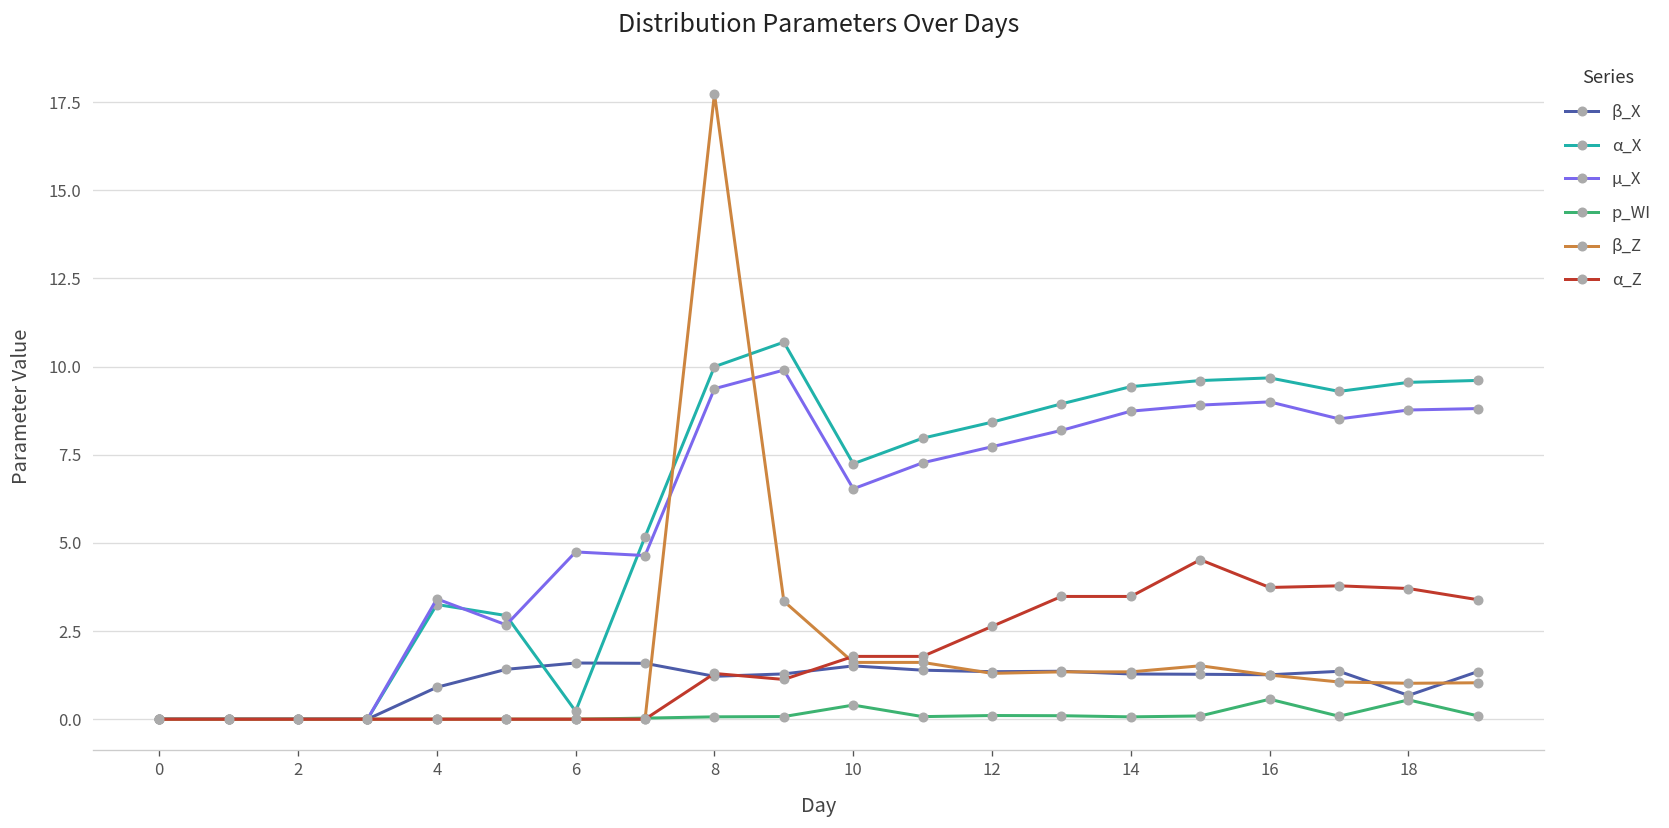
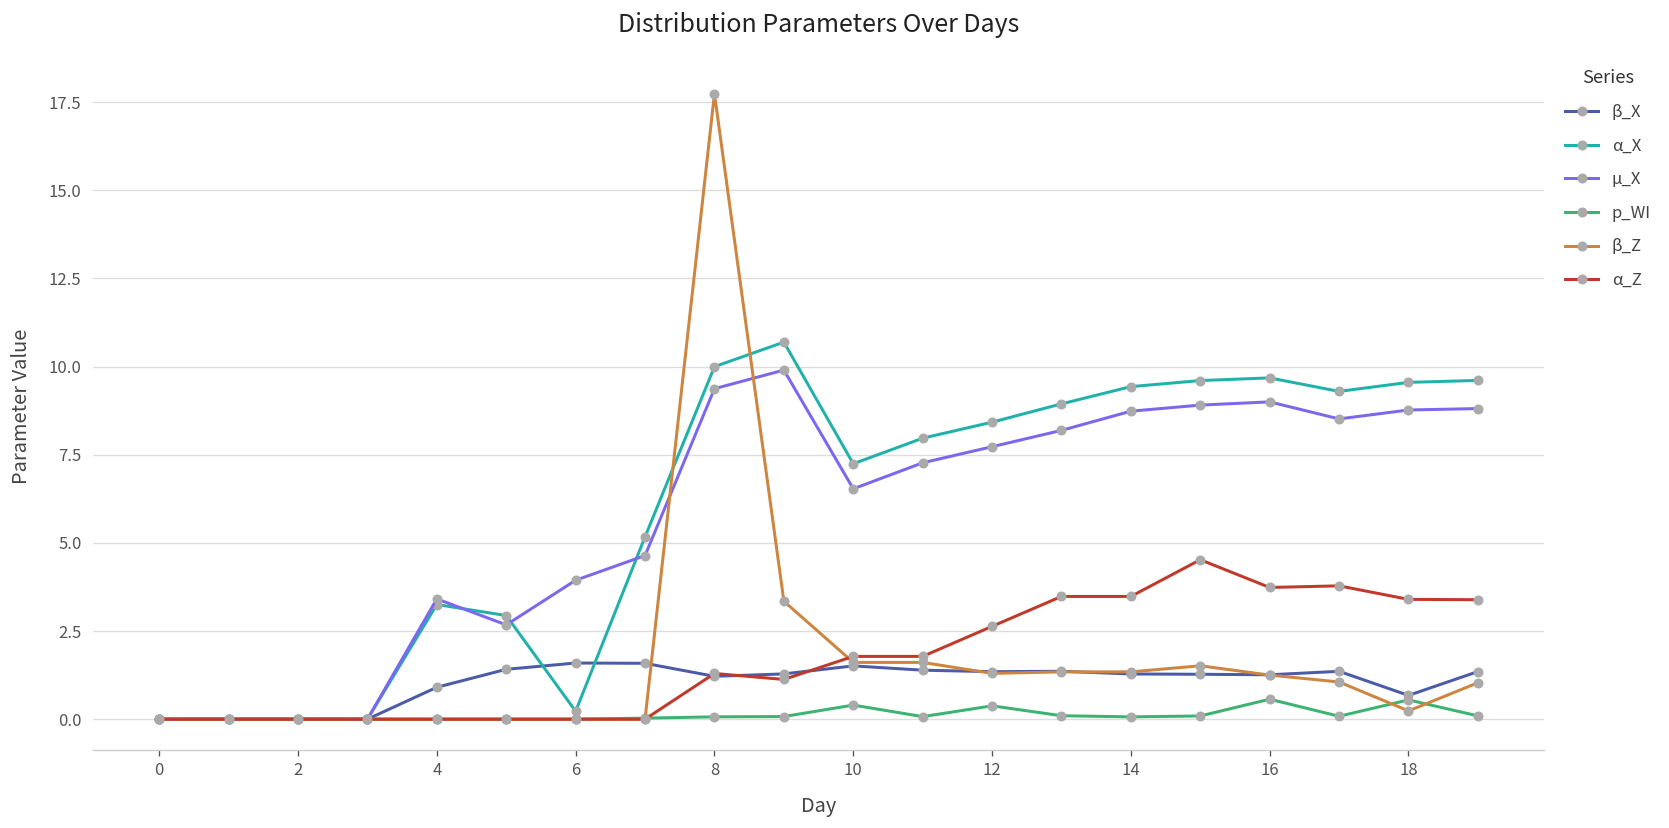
µ_X, 6: 4.7 -> 3.9
p_WI, 12: 0.1 -> 0.4
β_Z, 18: 1.0 -> 0.2
α_Z, 18: 3.7 -> 3.4
